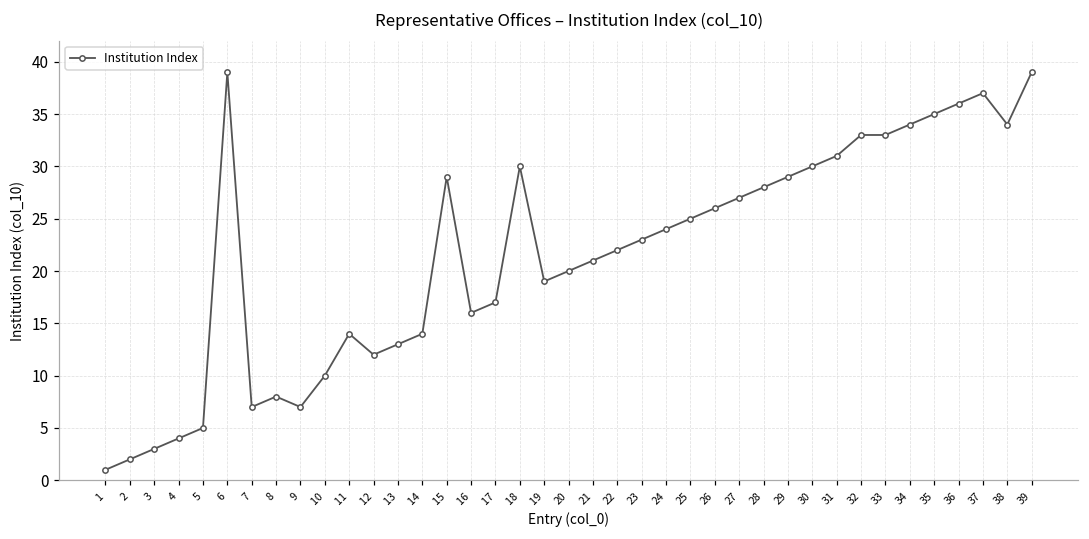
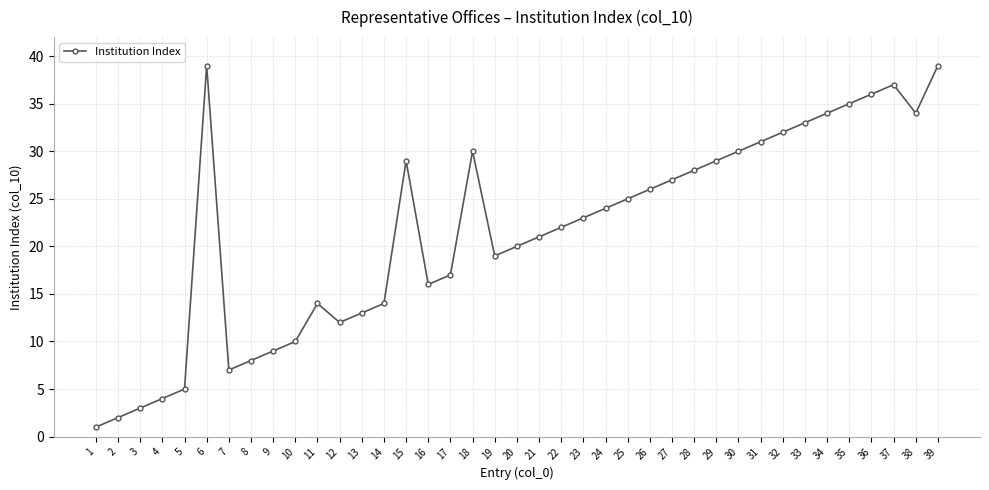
9: 7 -> 9
32: 33 -> 32
